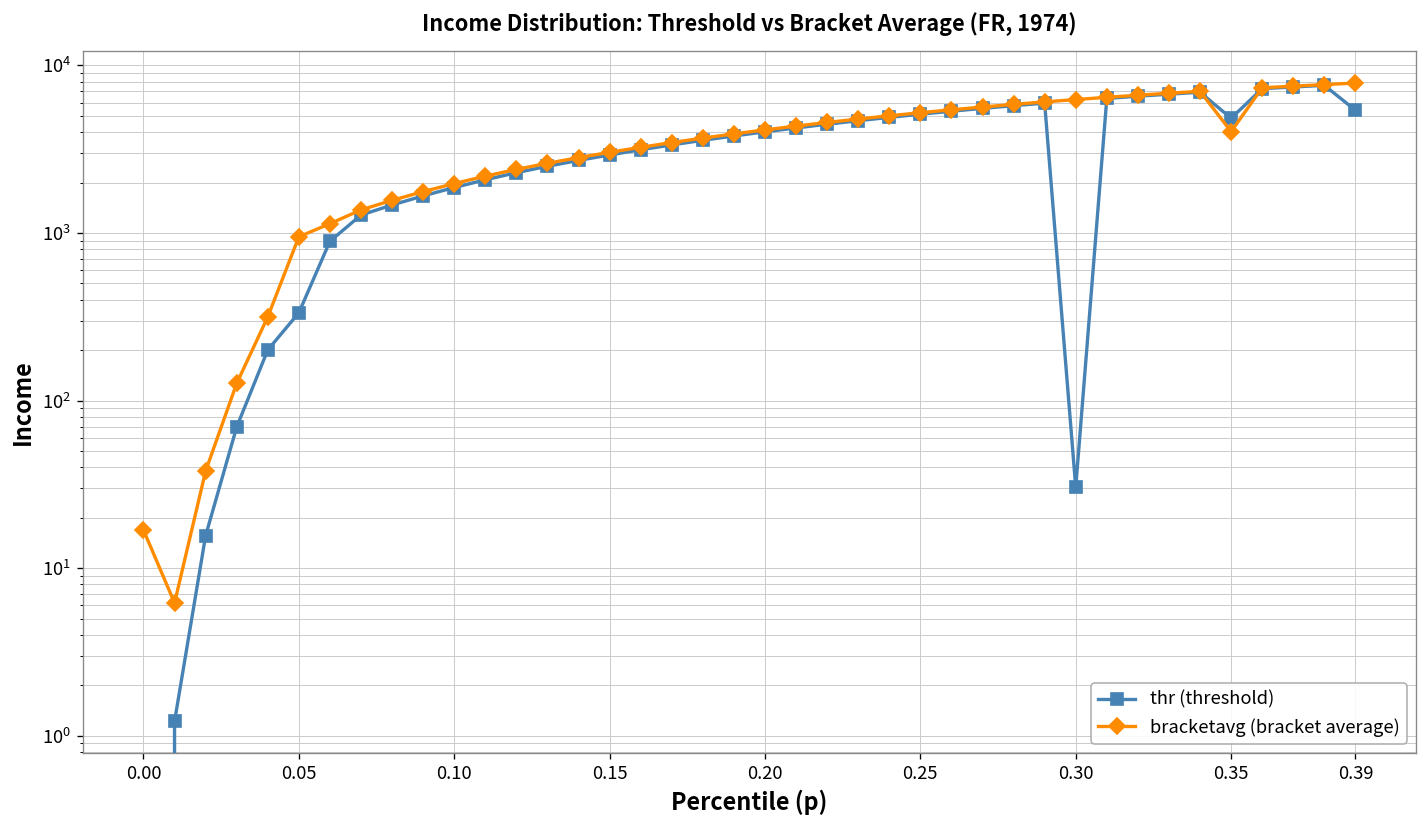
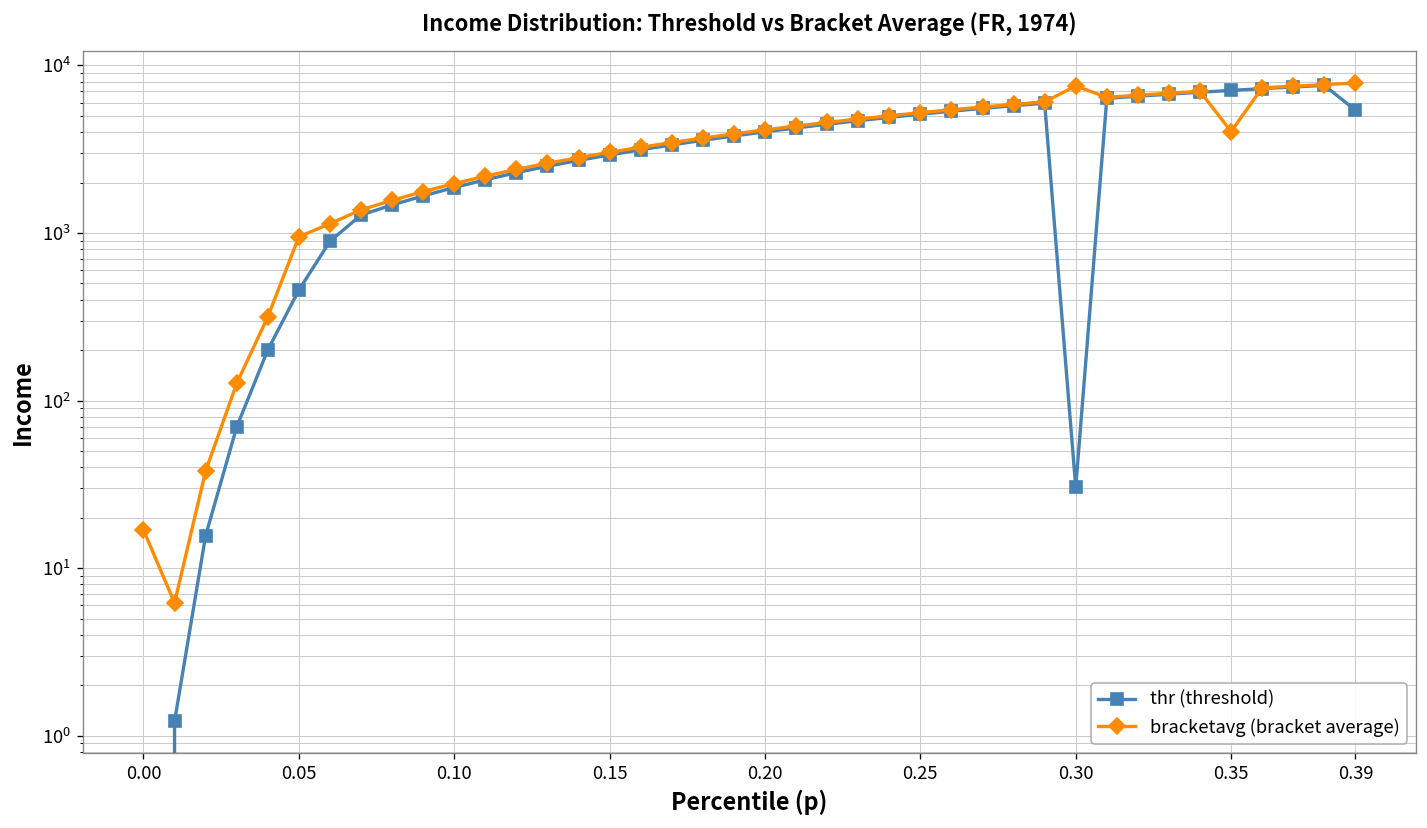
thr (threshold), 0.05: 330 -> 460
bracketavg (bracket average), 0.30: 6000 -> 8000
thr (threshold), 0.35: 4800 -> 7000
